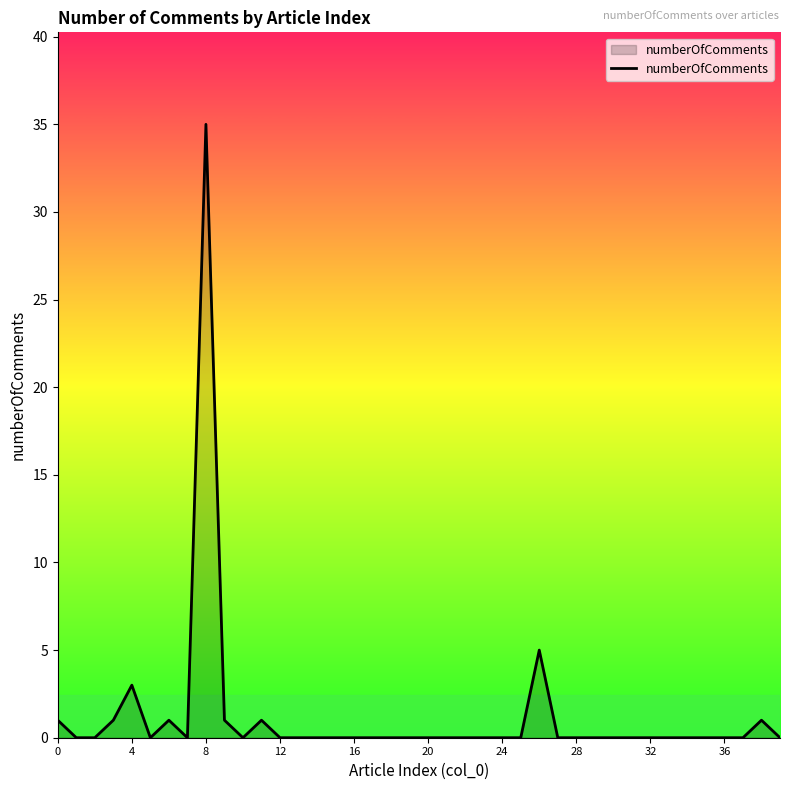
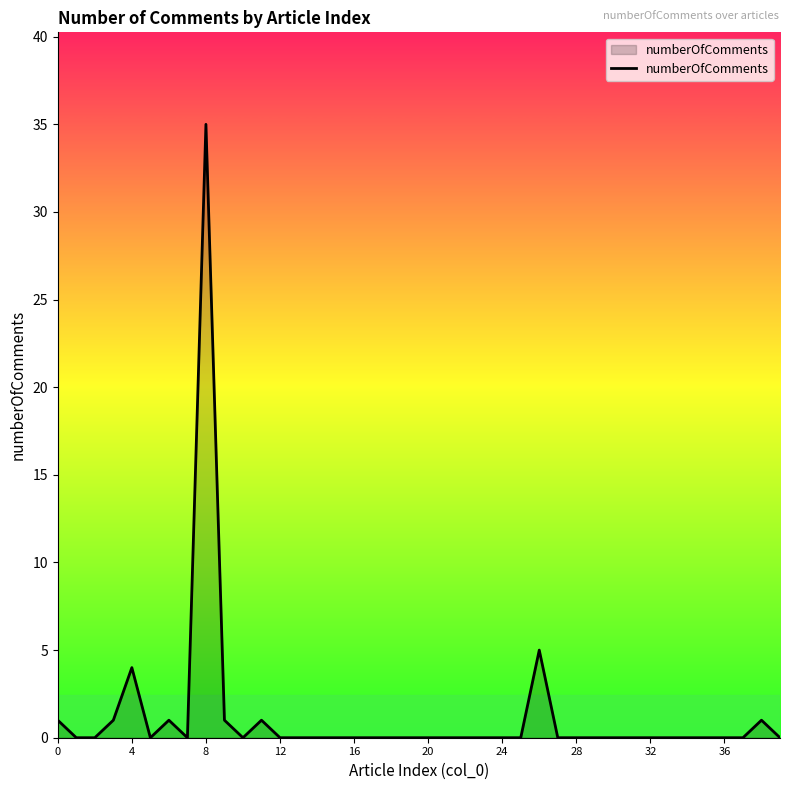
4: 3 -> 4
